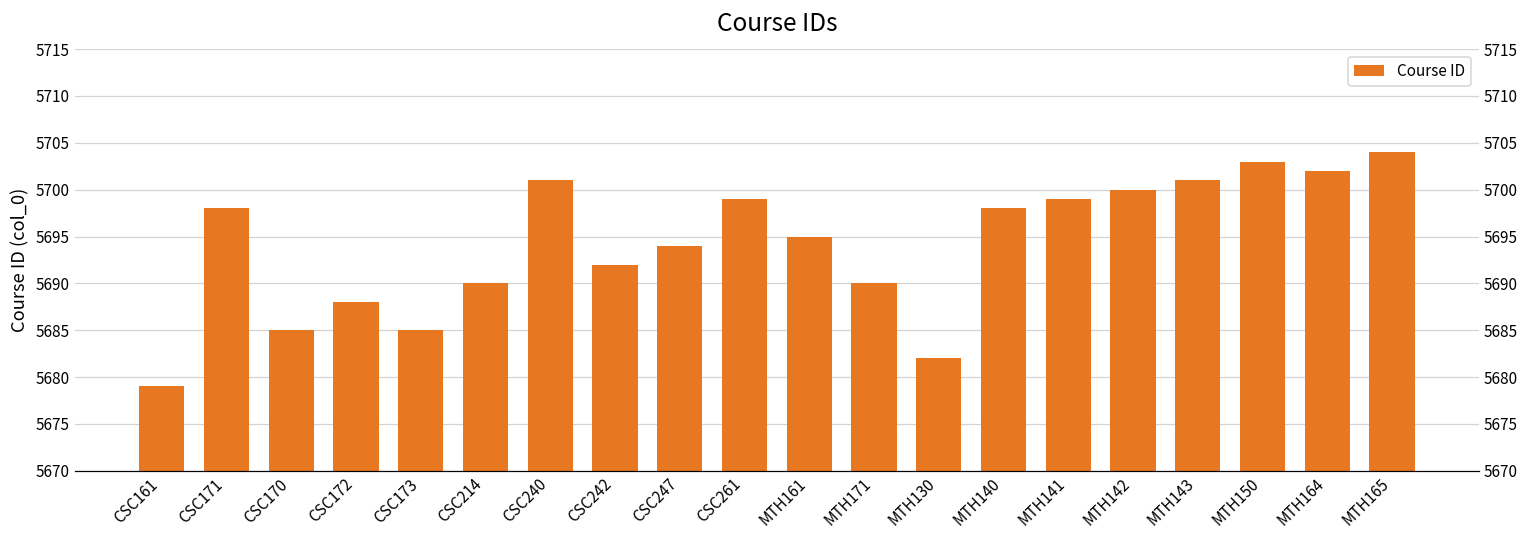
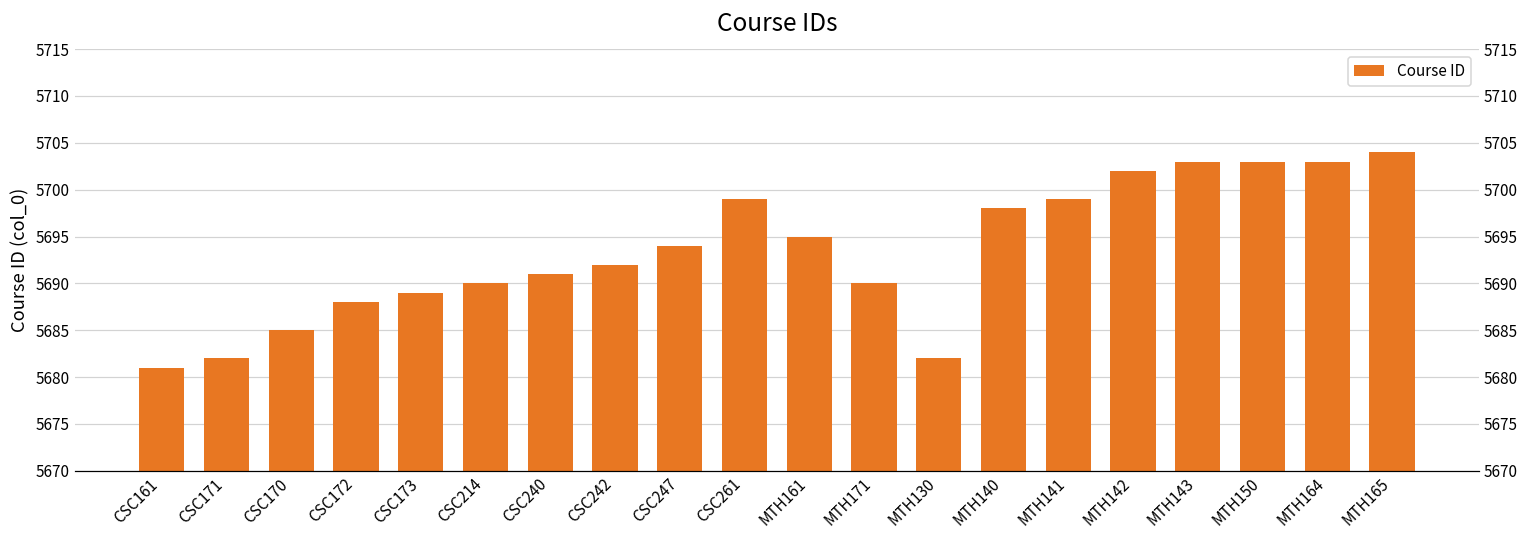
CSC161: 5679 -> 5681
CSC171: 5698 -> 5682
CSC173: 5685 -> 5689
CSC240: 5701 -> 5691
MTH142: 5700 -> 5702
MTH143: 5701 -> 5703
MTH164: 5702 -> 5703
